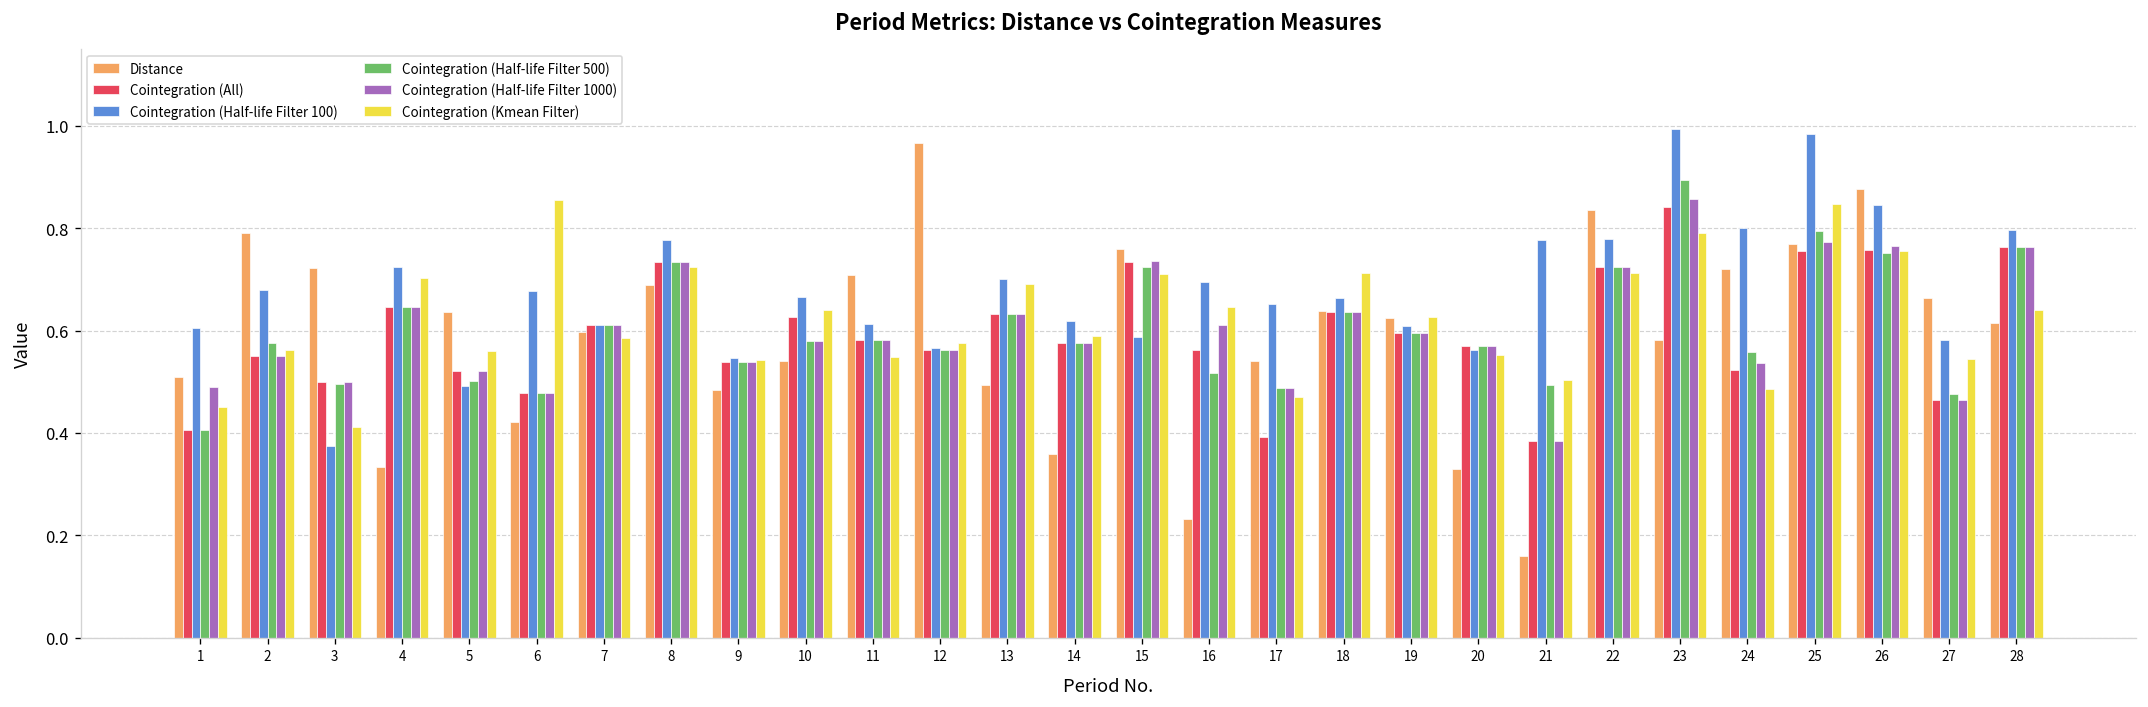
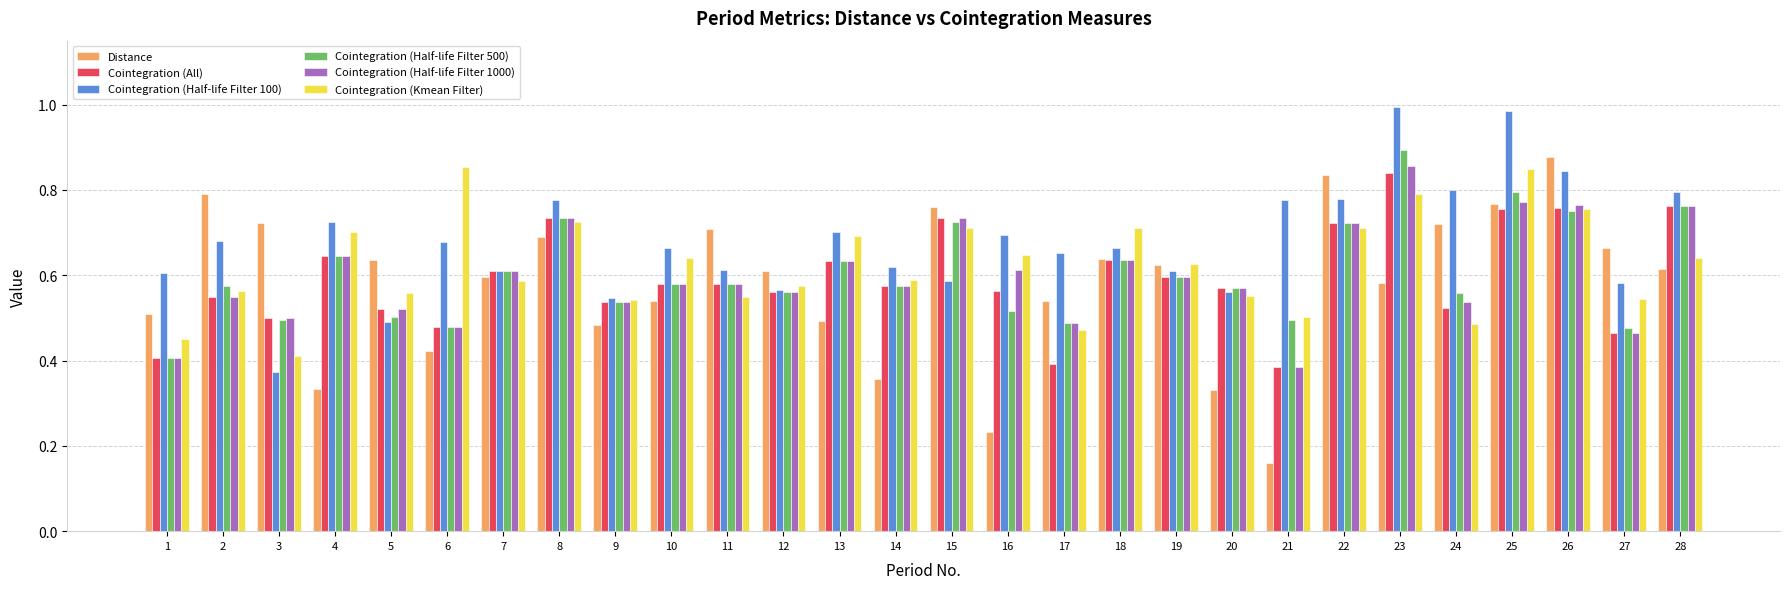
Cointegration (Half-life Filter 1000), 1: 0.49 -> 0.41
Cointegration (All), 10: 0.63 -> 0.58
Distance, 12: 0.97 -> 0.61
